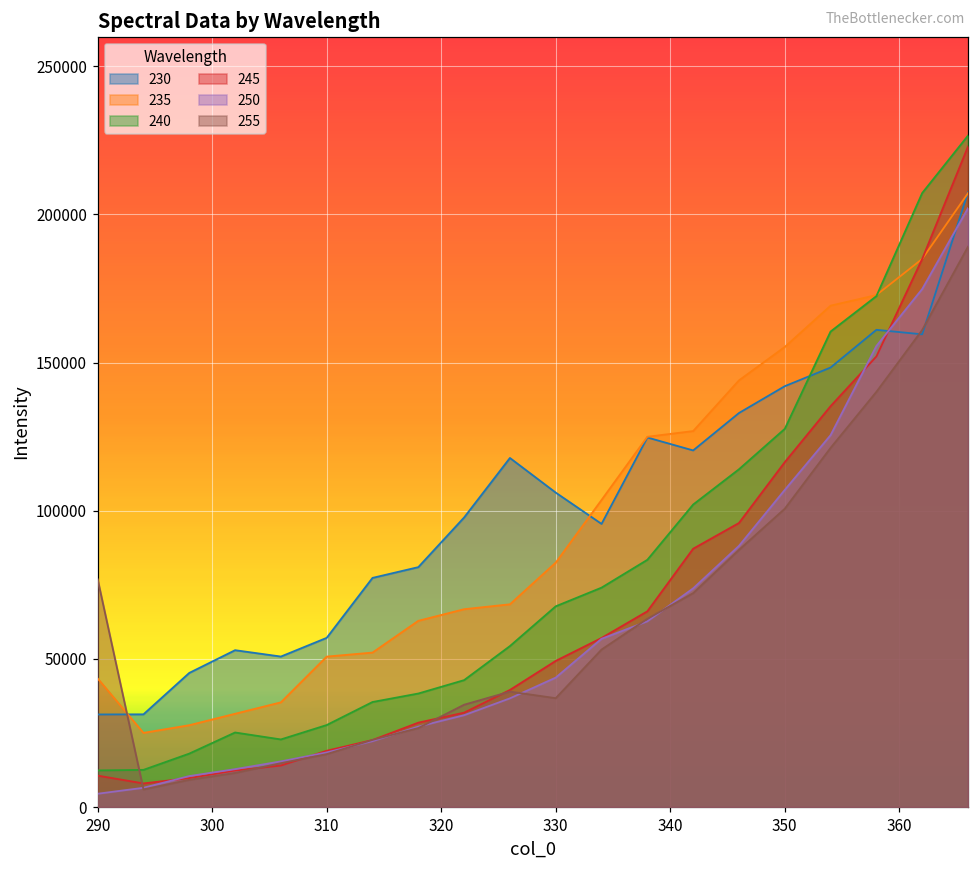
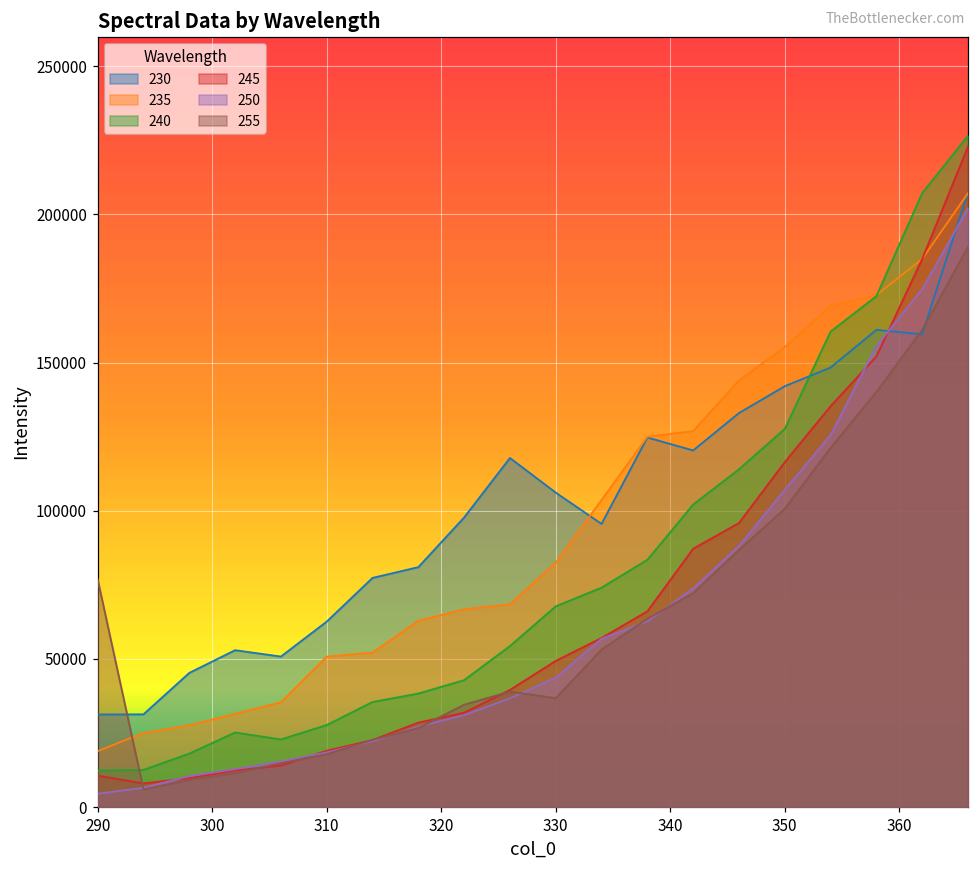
235, 290: 43000 -> 19000
230, 310: 57000 -> 63000
